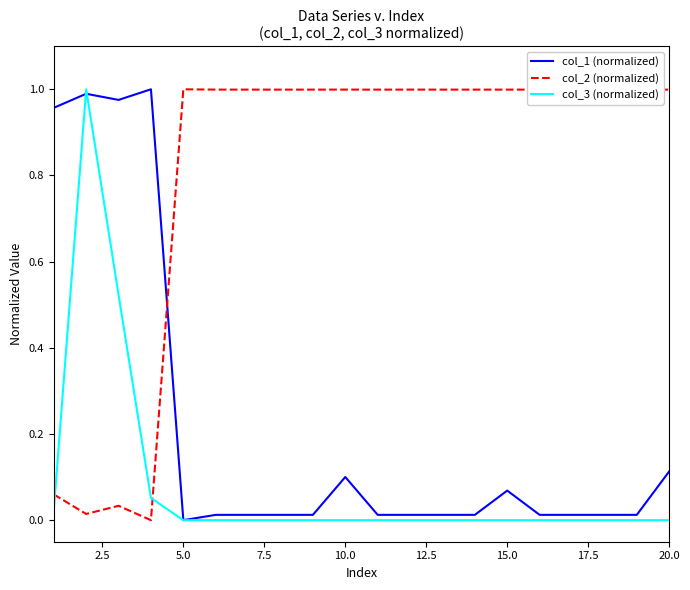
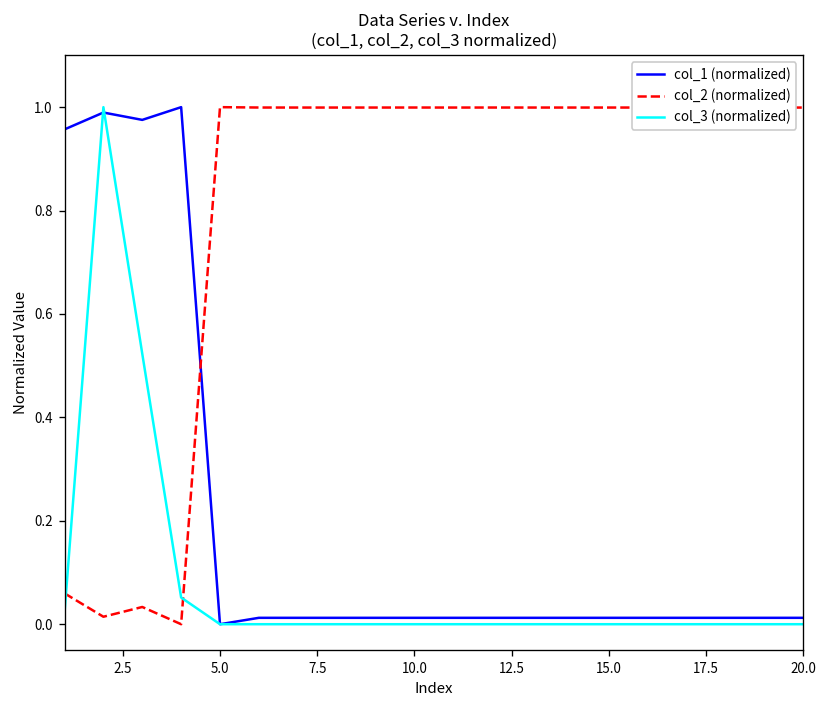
col_1 (normalized), 10.0: 0.10 -> 0.01
col_1 (normalized), 15.0: 0.07 -> 0.01
col_1 (normalized), 20.0: 0.11 -> 0.01
